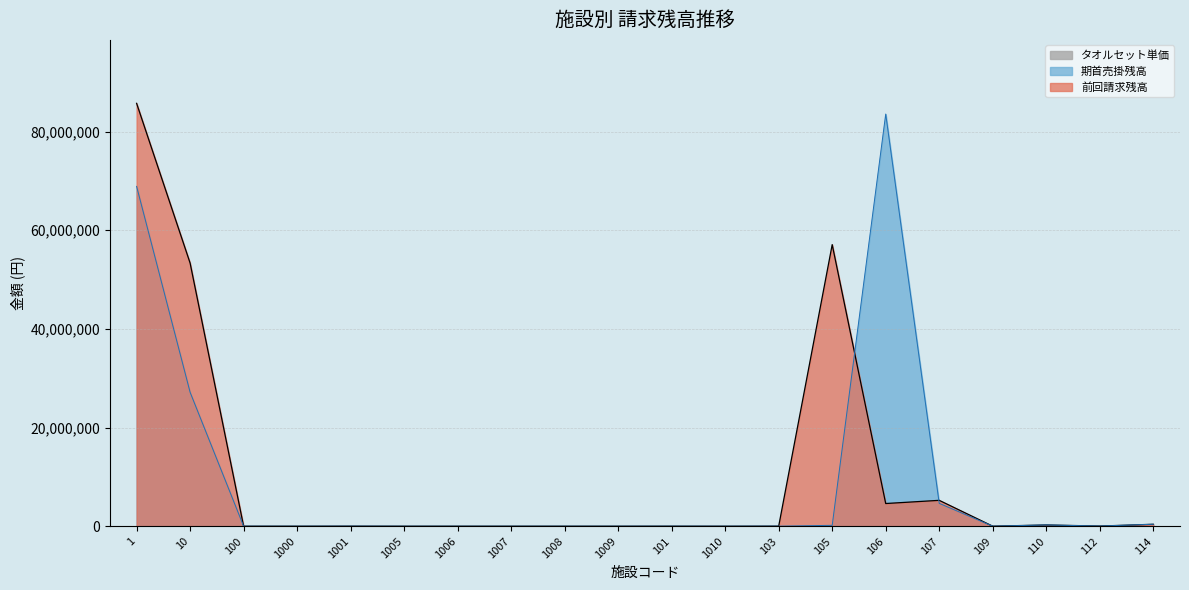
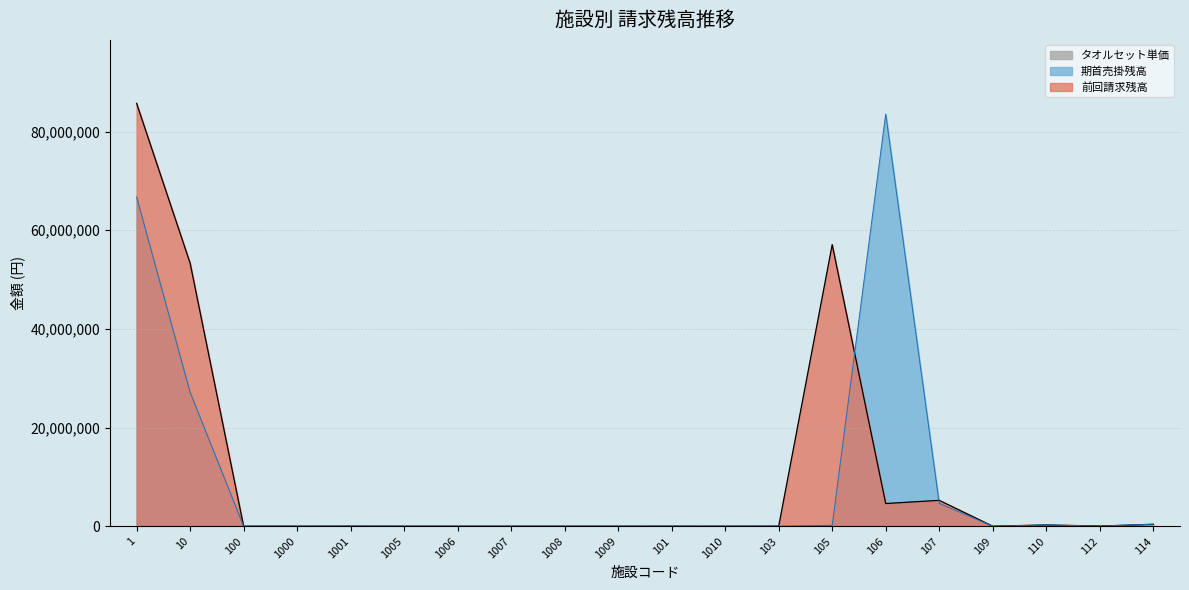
期首売掛残高, 1: 69,000,000 -> 67,000,000
